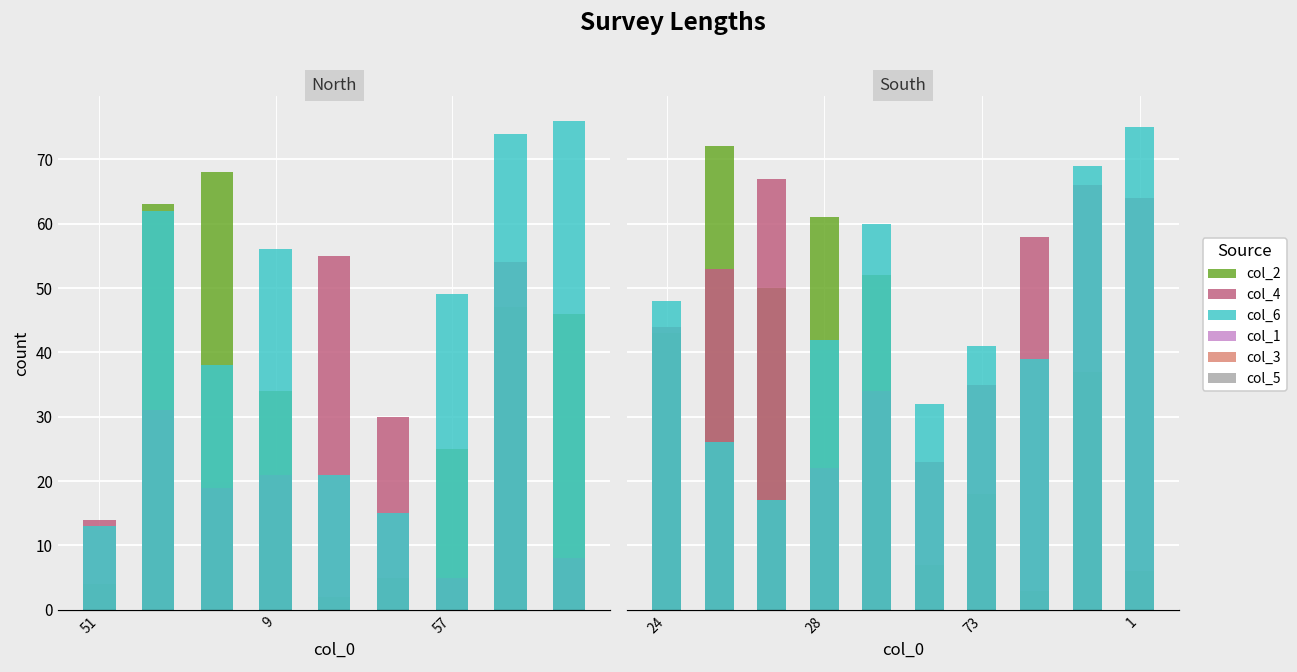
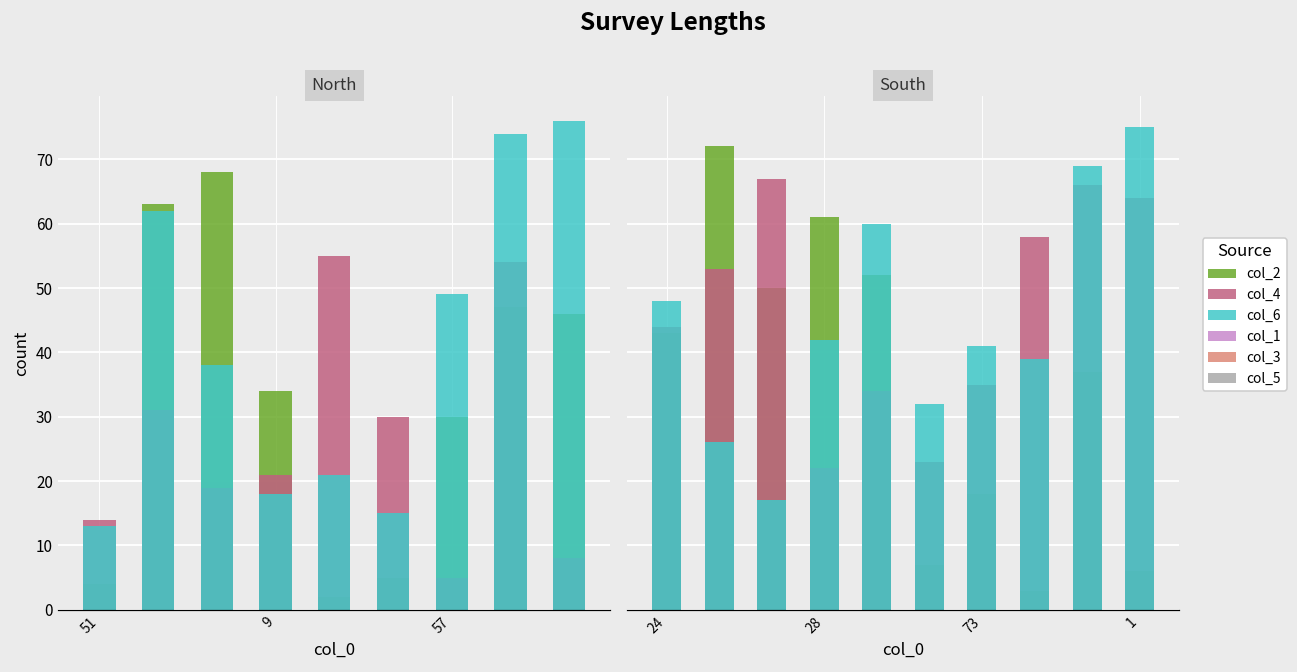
North, col_6, 9: 56 -> 18
North, col_2, 57: 25 -> 30
